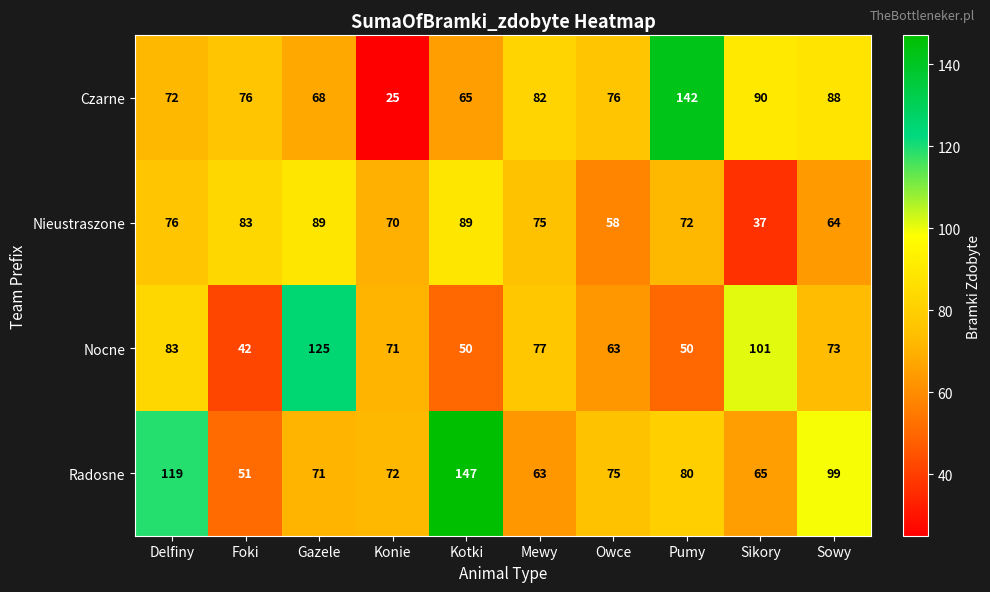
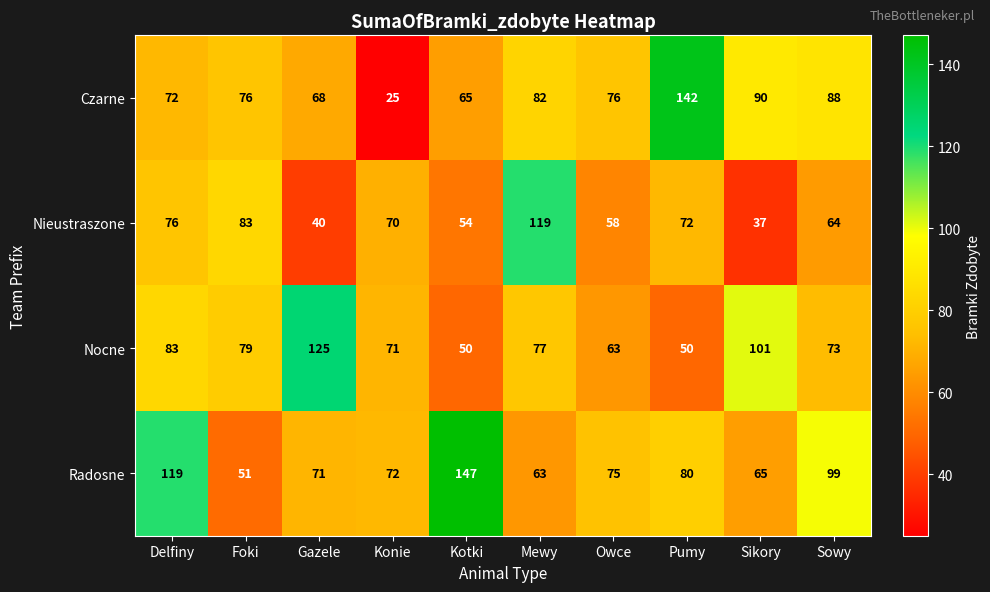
Nieustraszone, Gazele: 89 -> 40
Nieustraszone, Kotki: 89 -> 54
Nieustraszone, Mewy: 75 -> 119
Nocne, Foki: 42 -> 79
